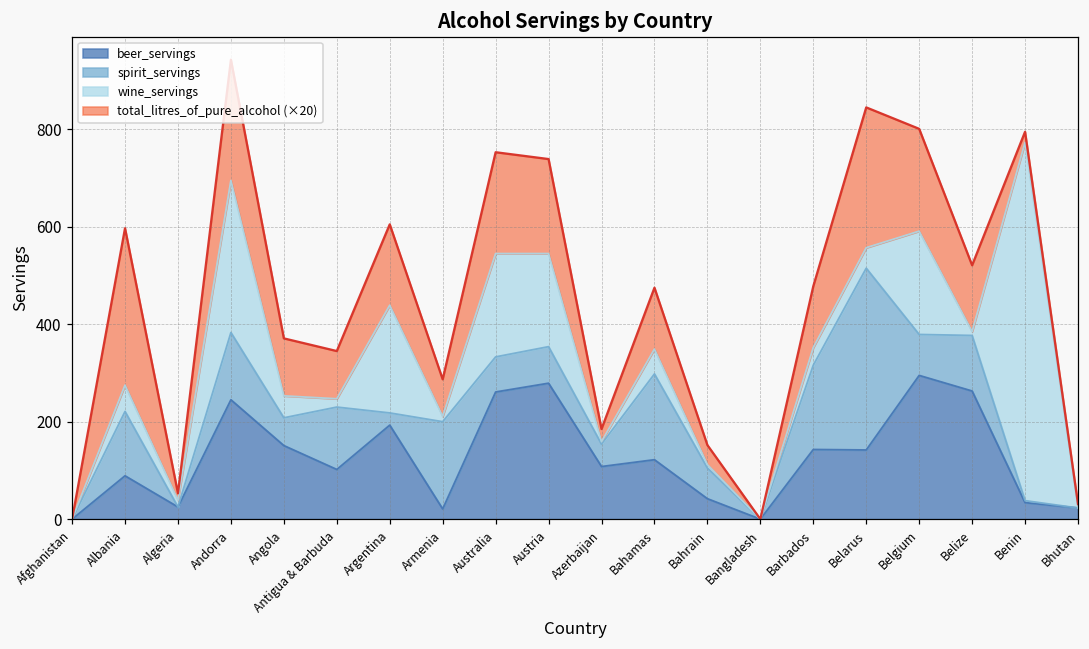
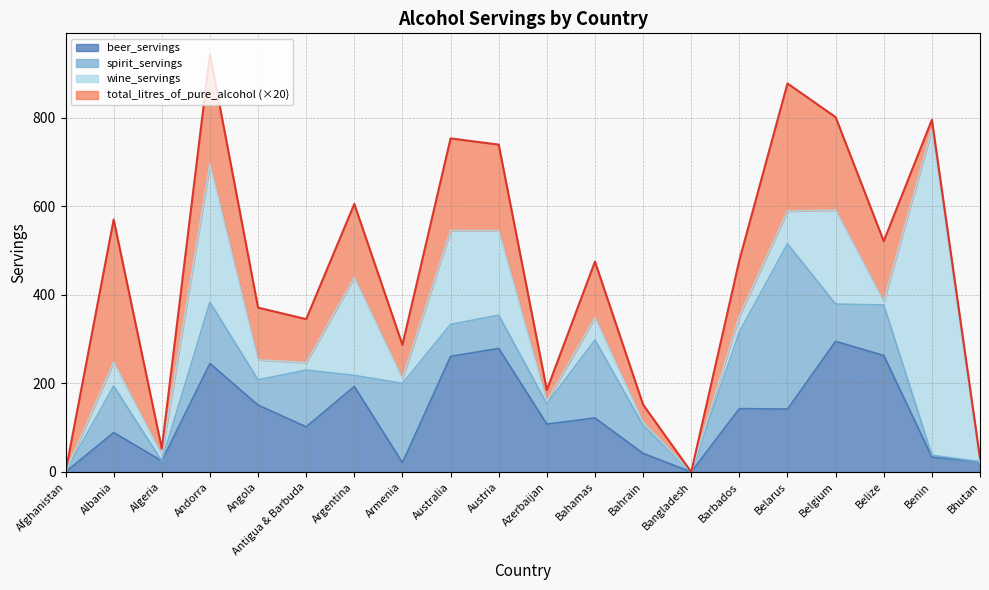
spirit_servings, Albania: 130 -> 110
wine_servings, Belarus: 40 -> 70
